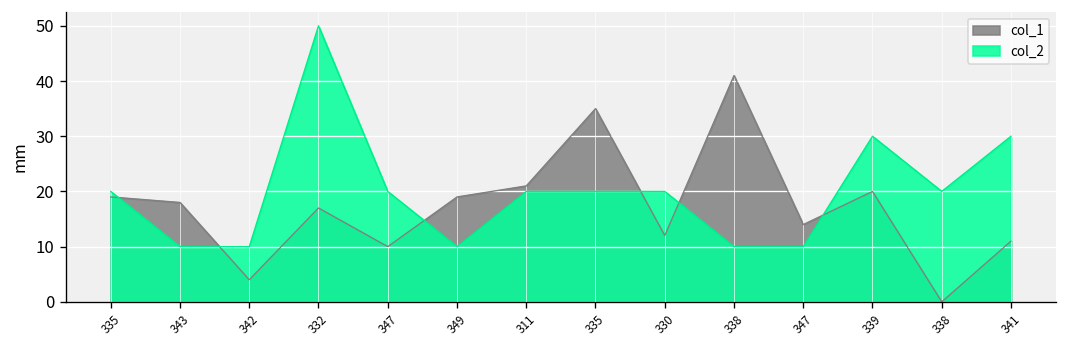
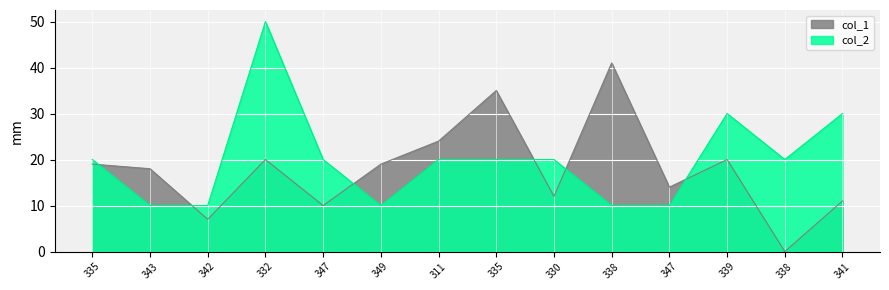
col_1, 342: 4 -> 7
col_1, 332: 17 -> 20
col_1, 311: 21 -> 24
